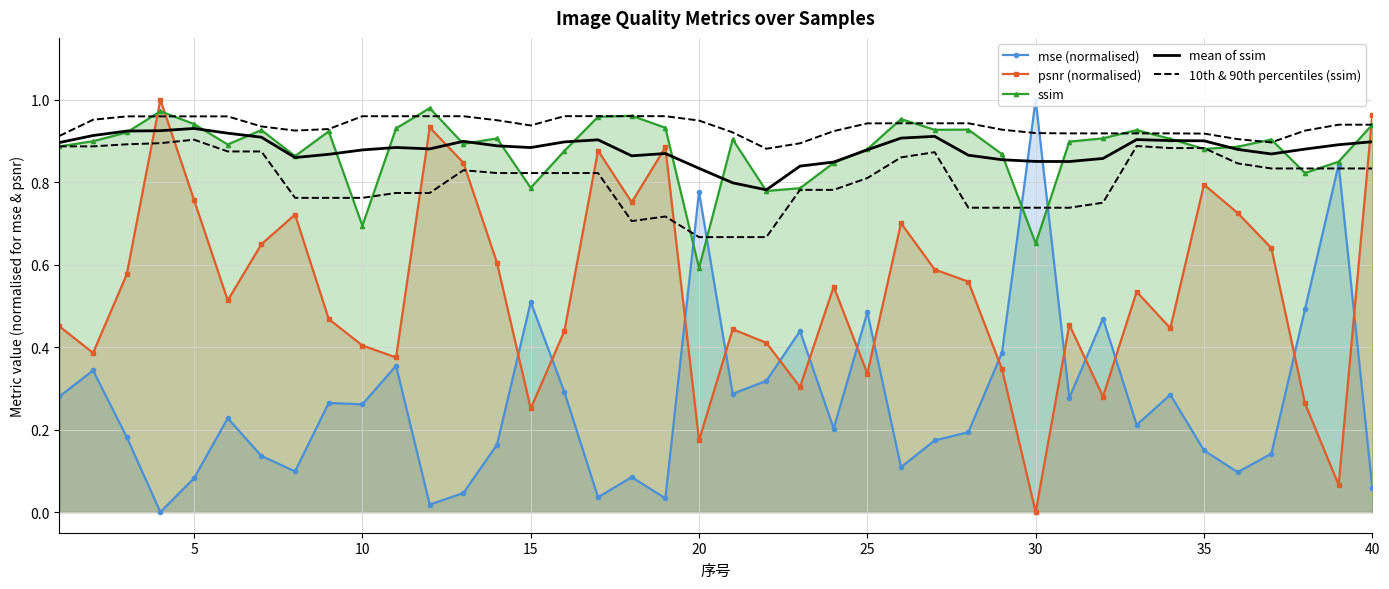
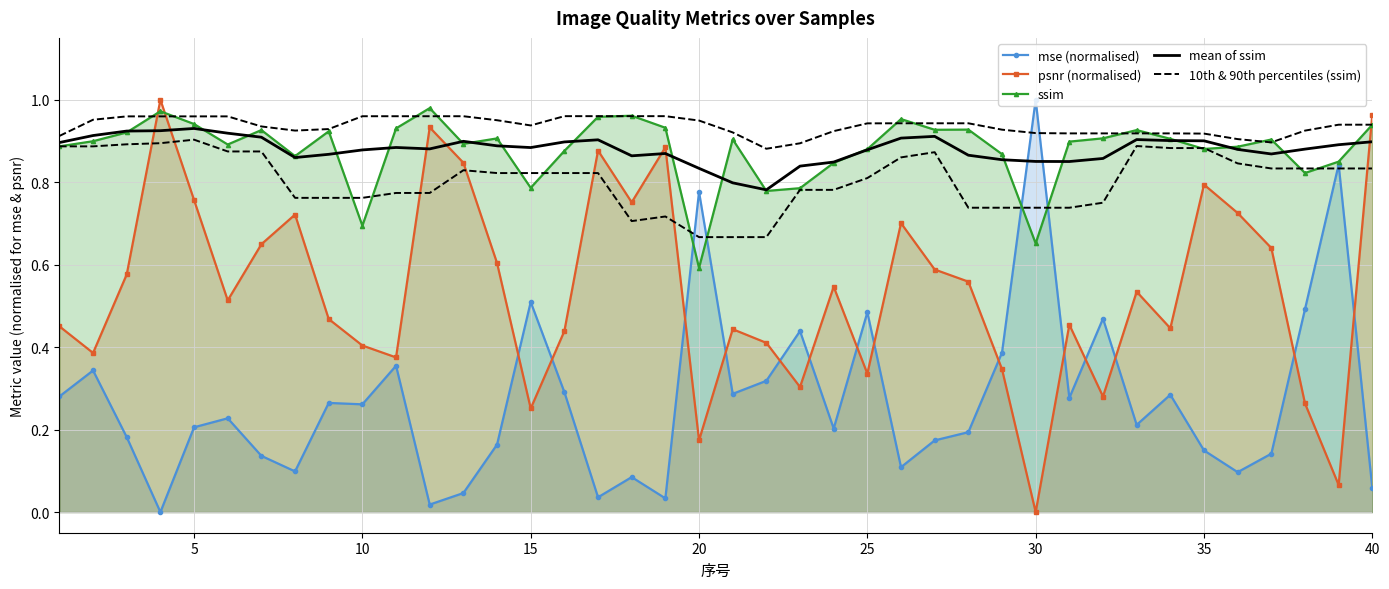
mse (normalised), 5: 0.08 -> 0.21
